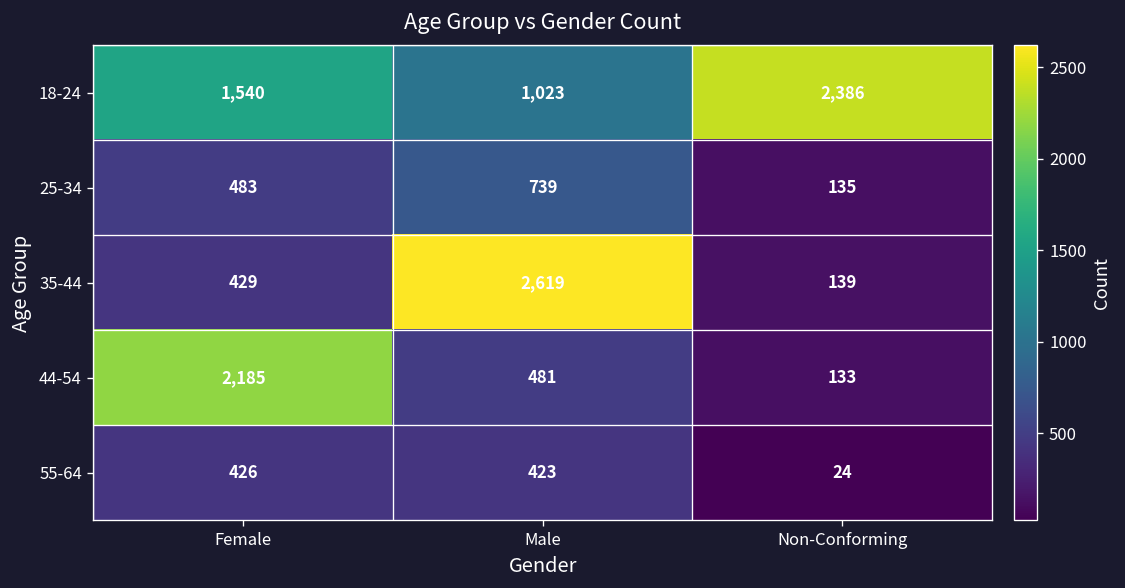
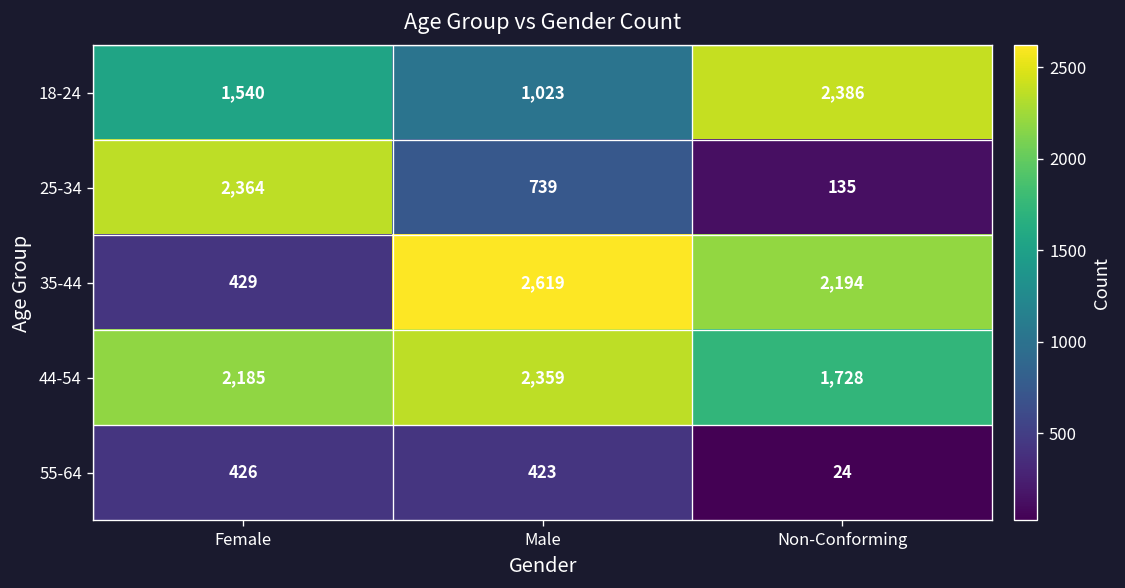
25-34, Female: 483 -> 2,364
35-44, Non-Conforming: 139 -> 2,194
44-54, Male: 481 -> 2,359
44-54, Non-Conforming: 133 -> 1,728
